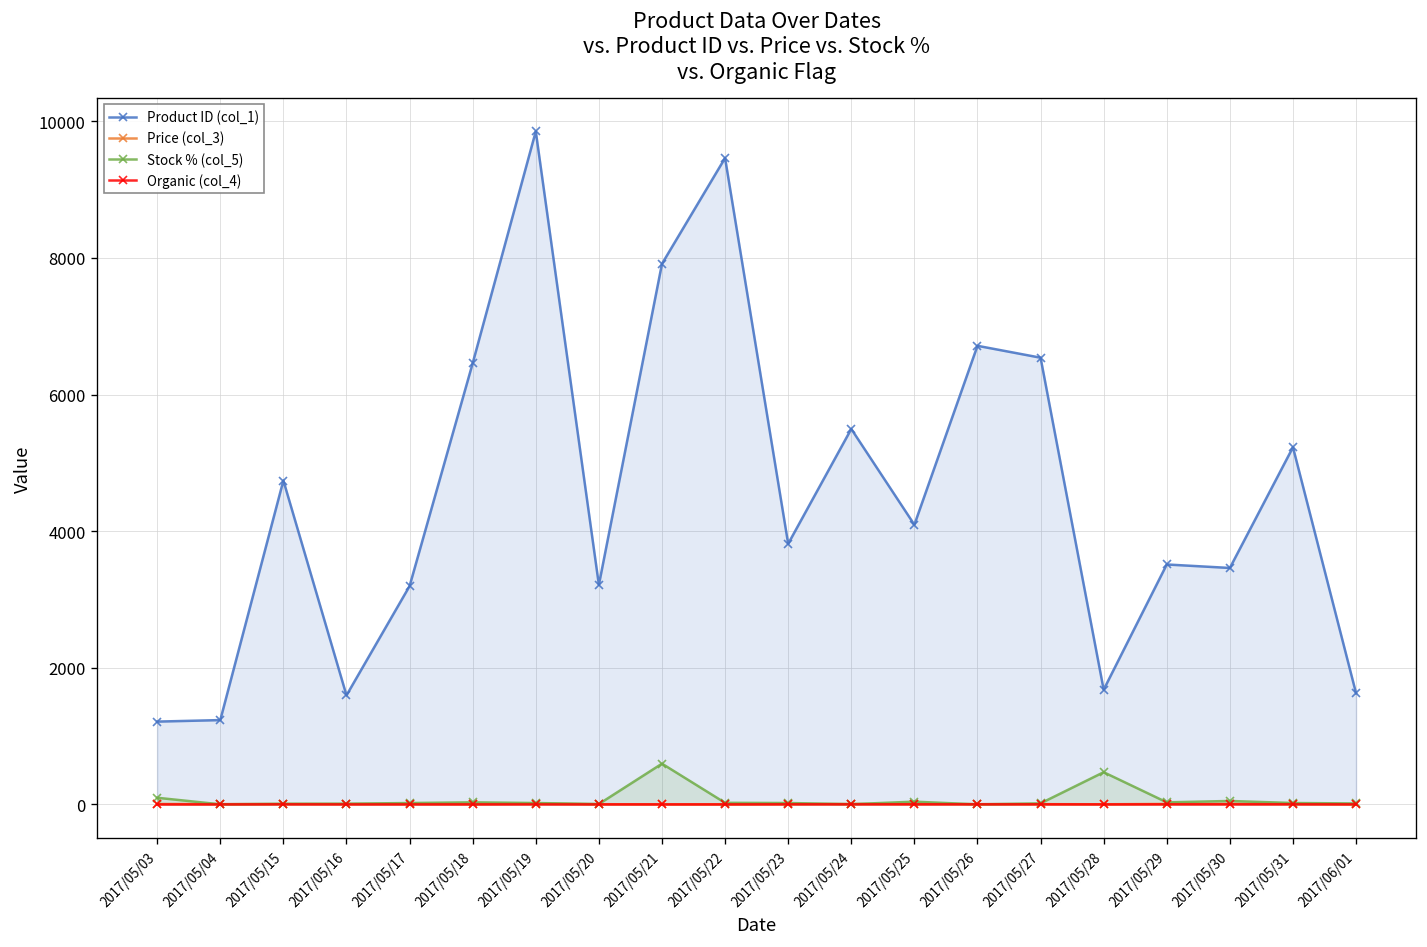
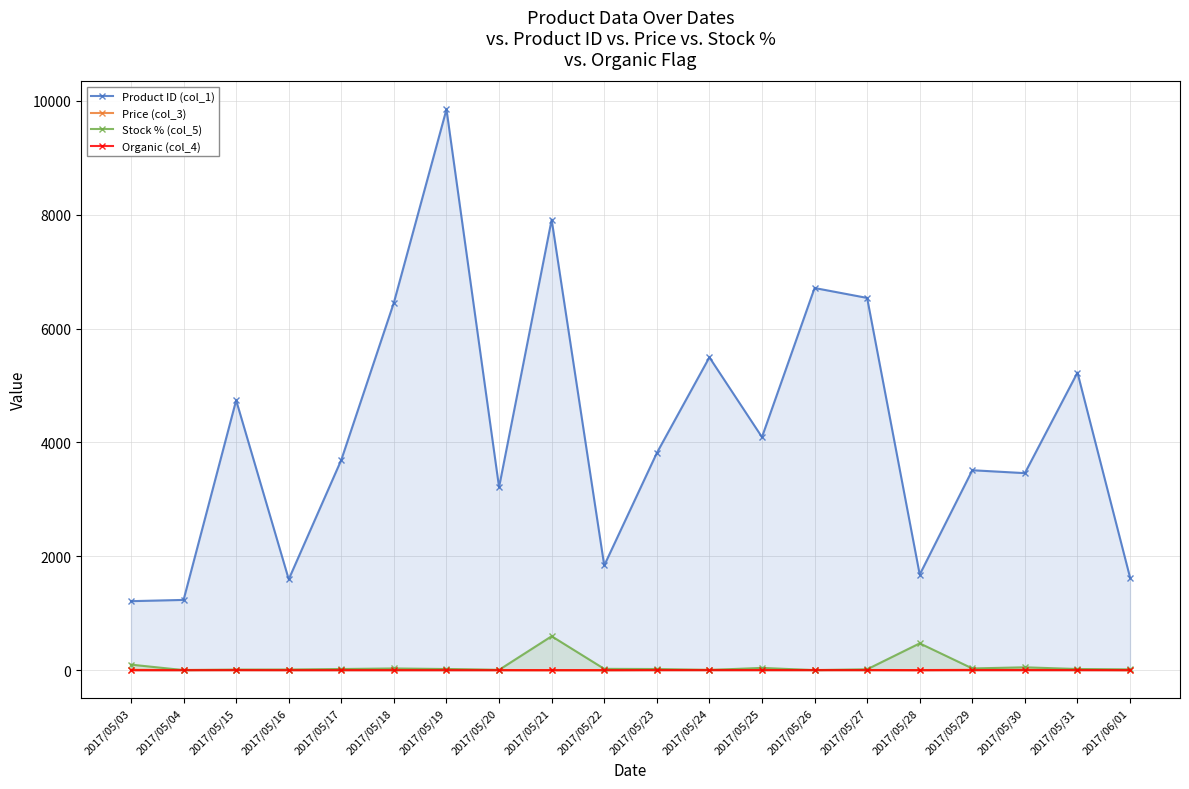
Product ID (col_1), 2017/05/17: 3200 -> 3700
Product ID (col_1), 2017/05/22: 9500 -> 1800
